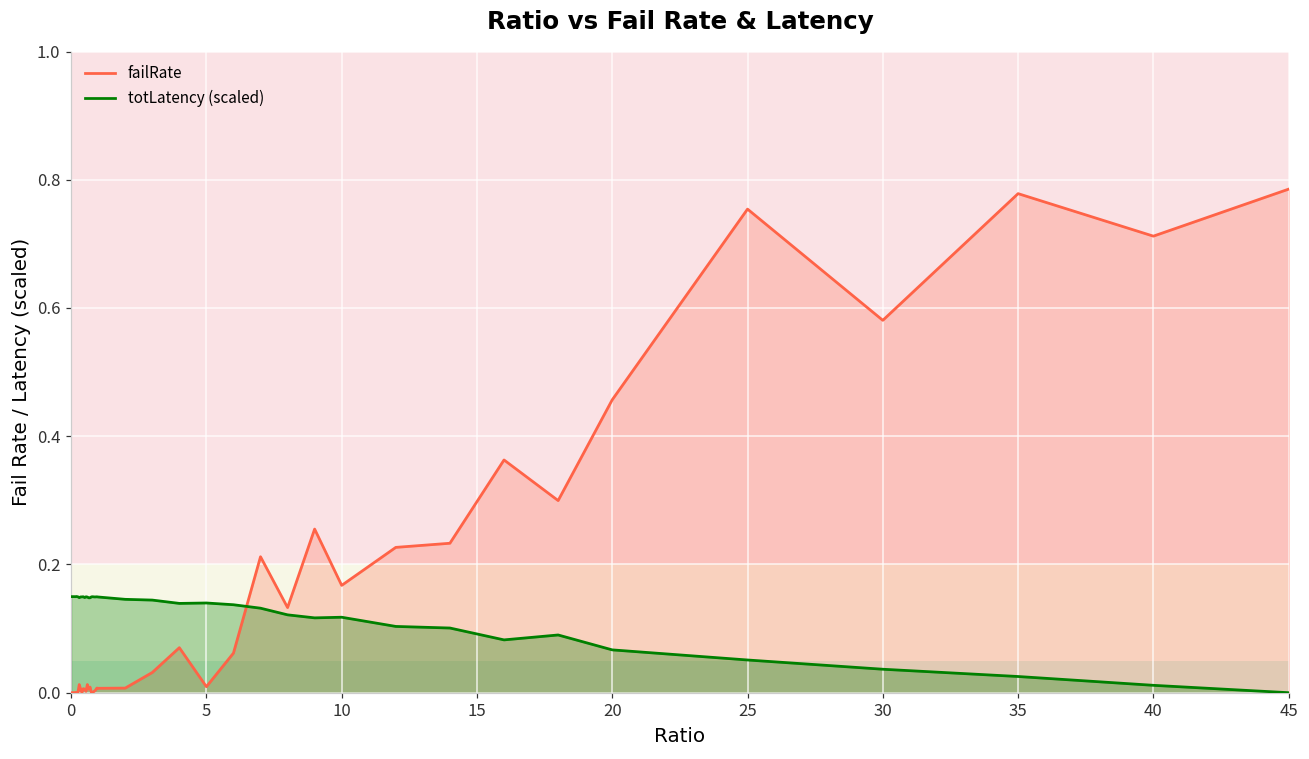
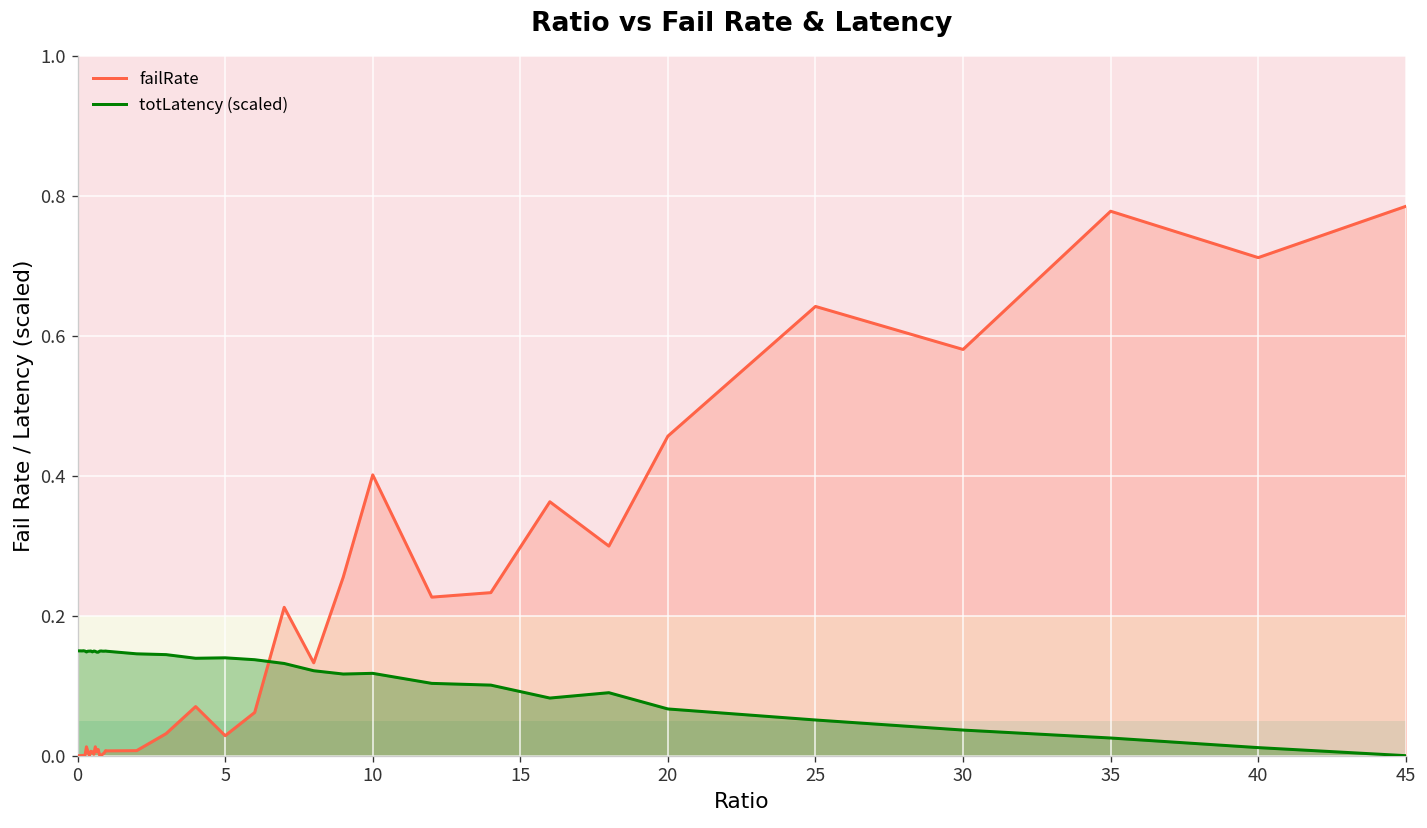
failRate, 5: 0.01 -> 0.03
failRate, 10: 0.17 -> 0.40
failRate, 25: 0.75 -> 0.64
